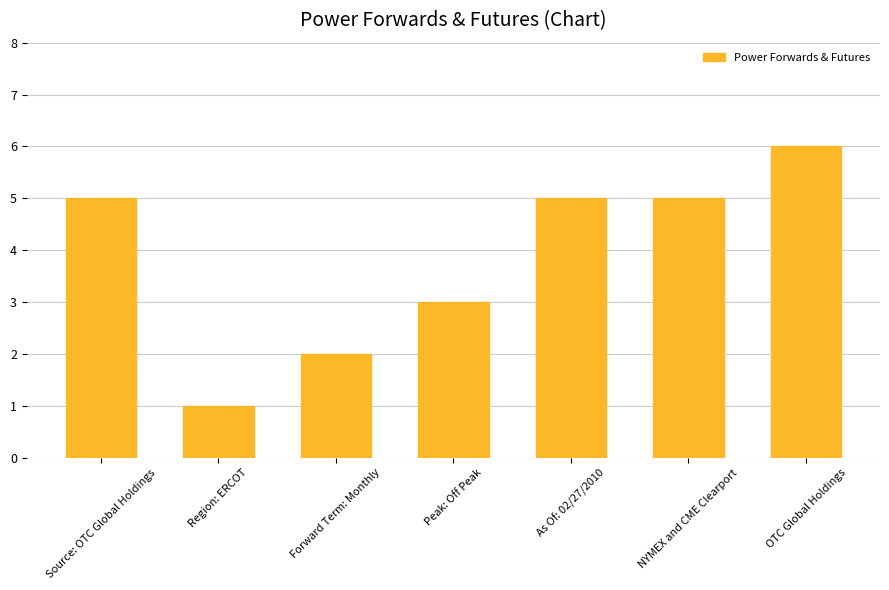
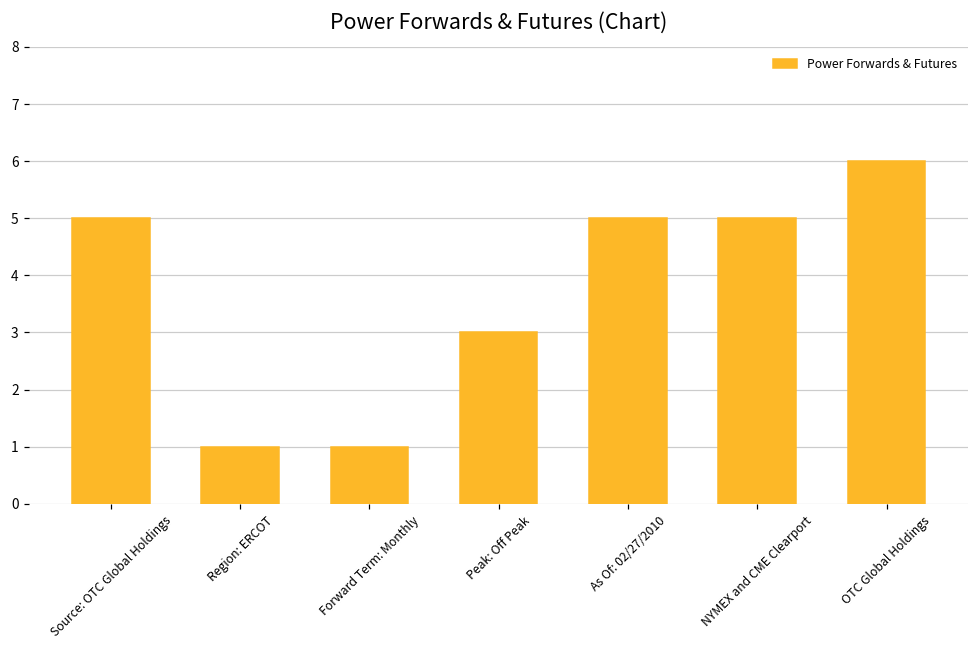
Forward Term: Monthly: 2 -> 1
